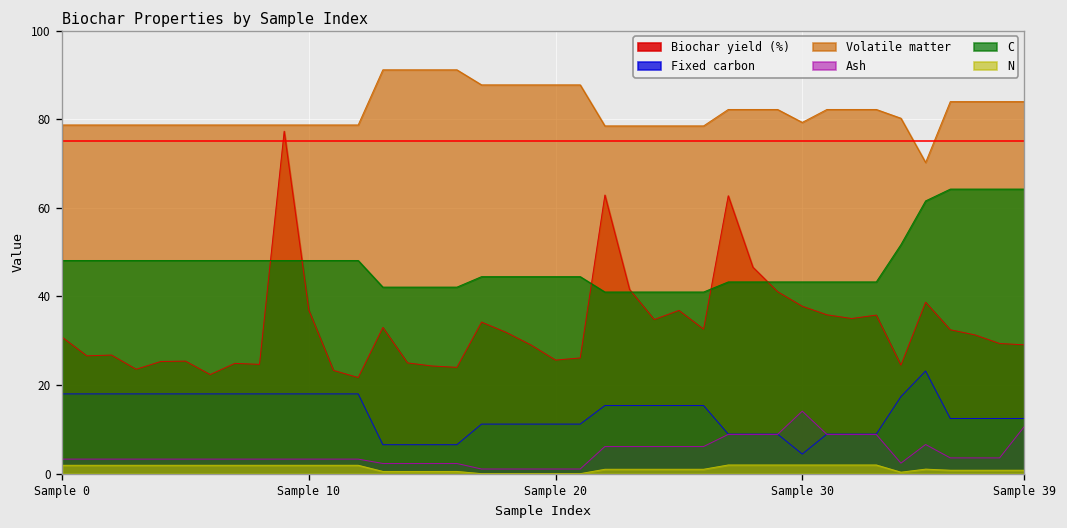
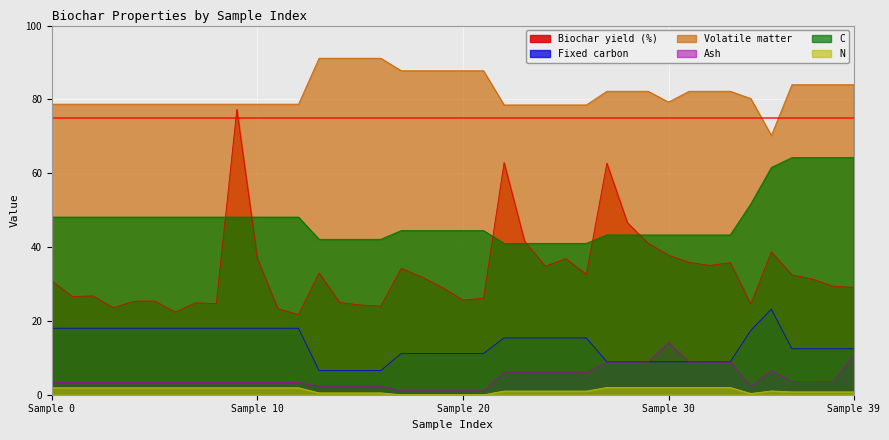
Fixed carbon, Sample 30: 4 -> 9
